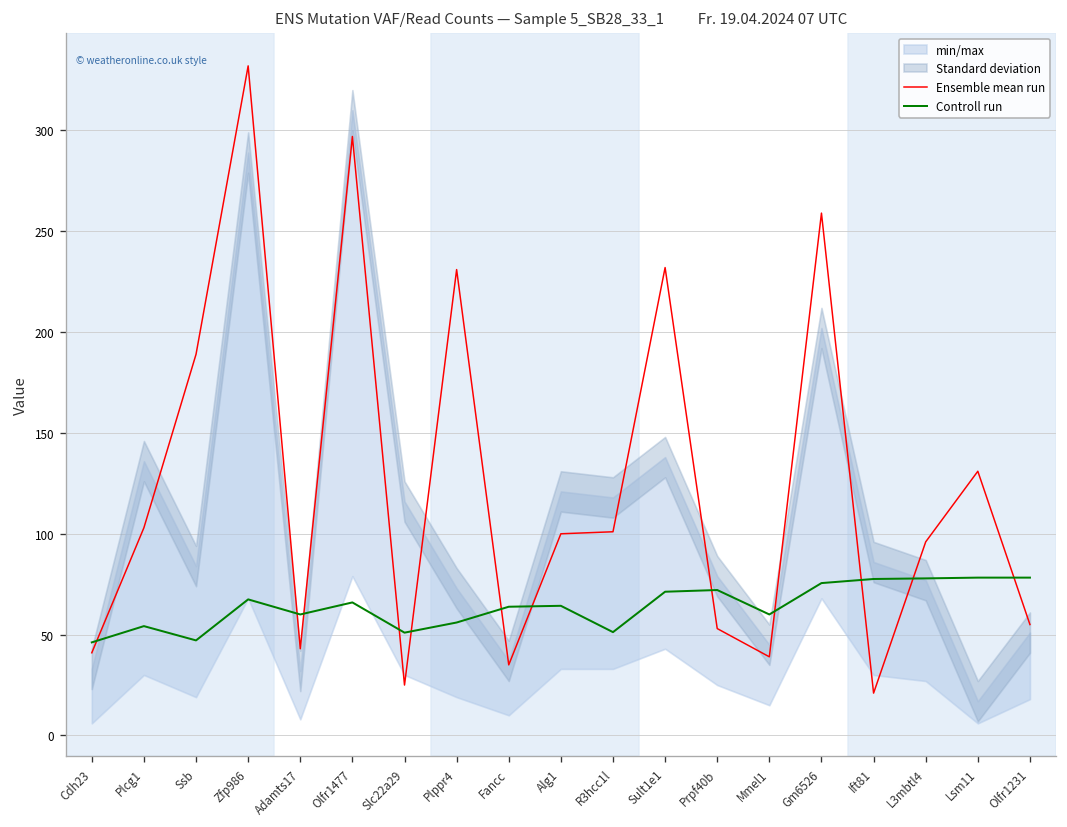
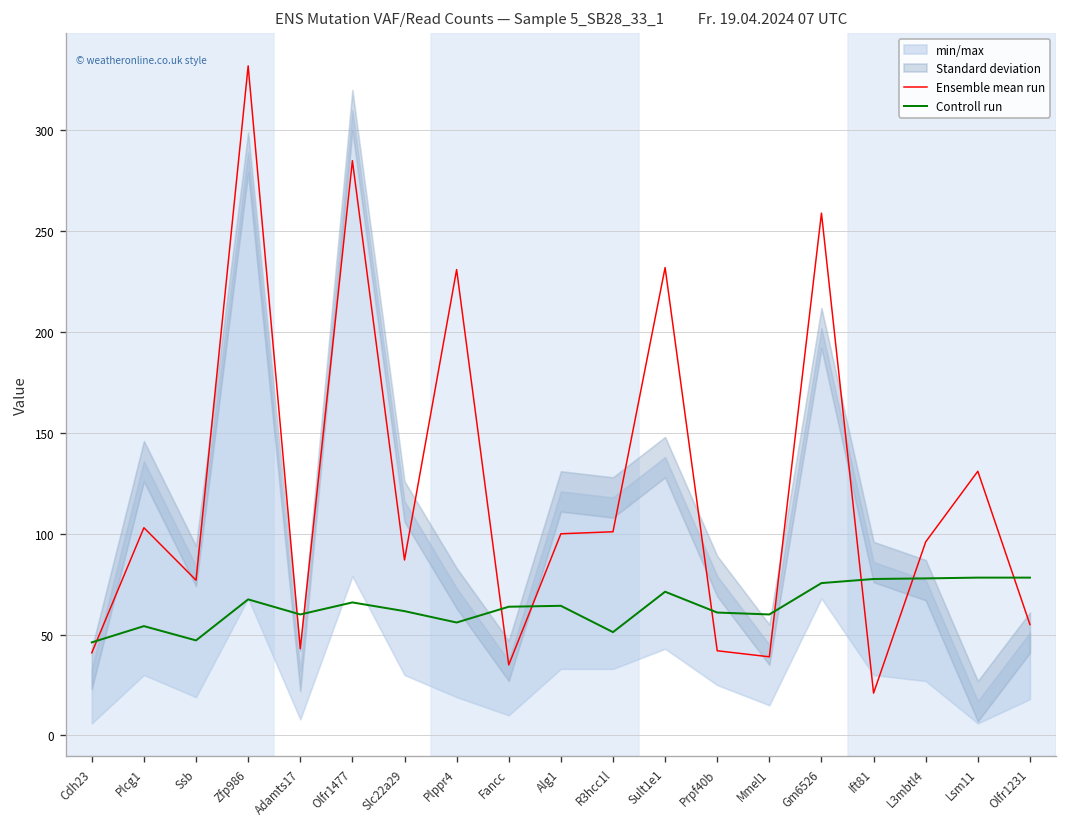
Ensemble mean run, Ssb: 189 -> 77
Ensemble mean run, Olfr1477: 297 -> 285
Ensemble mean run, Slc22a29: 25 -> 87
Controll run, Slc22a29: 51 -> 62
Ensemble mean run, Prpf40b: 53 -> 42
Controll run, Prpf40b: 72 -> 61
